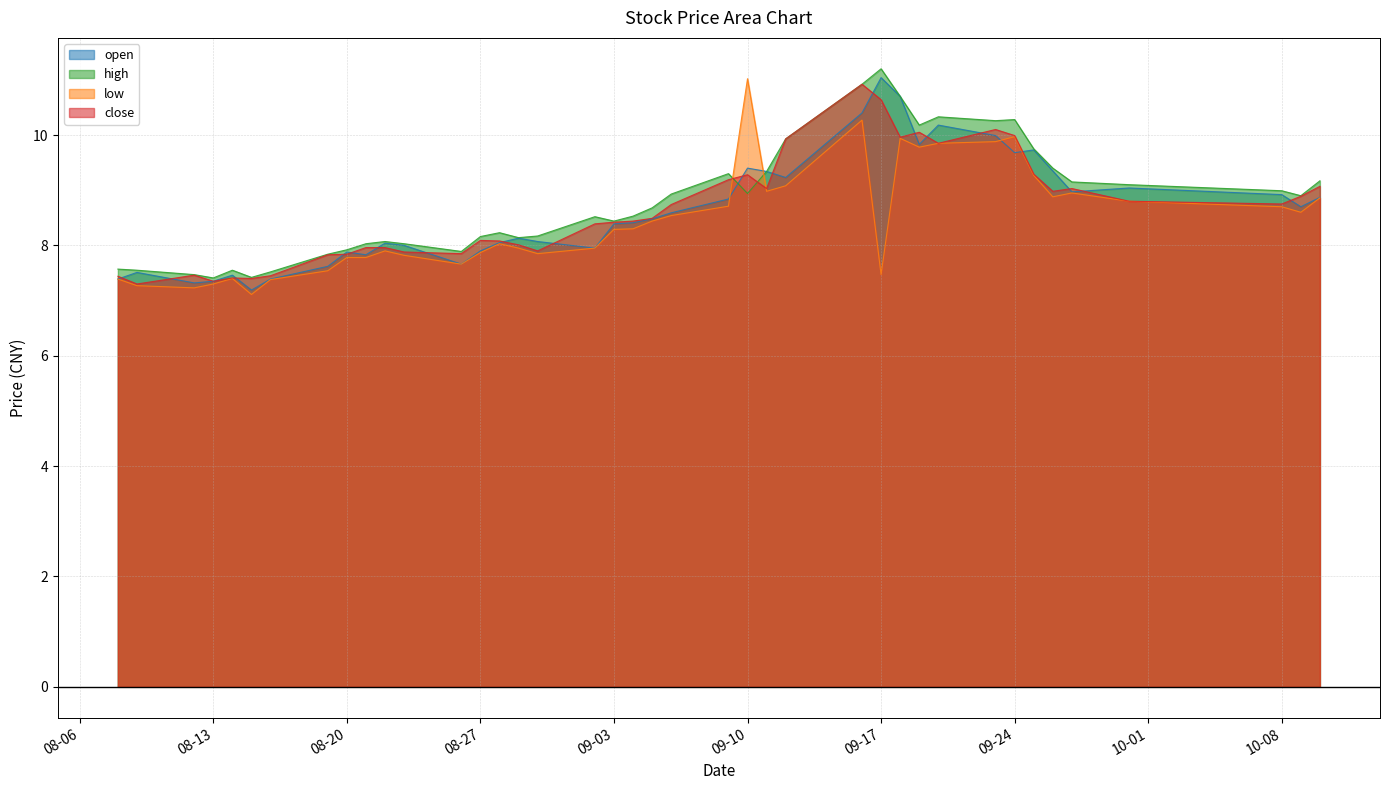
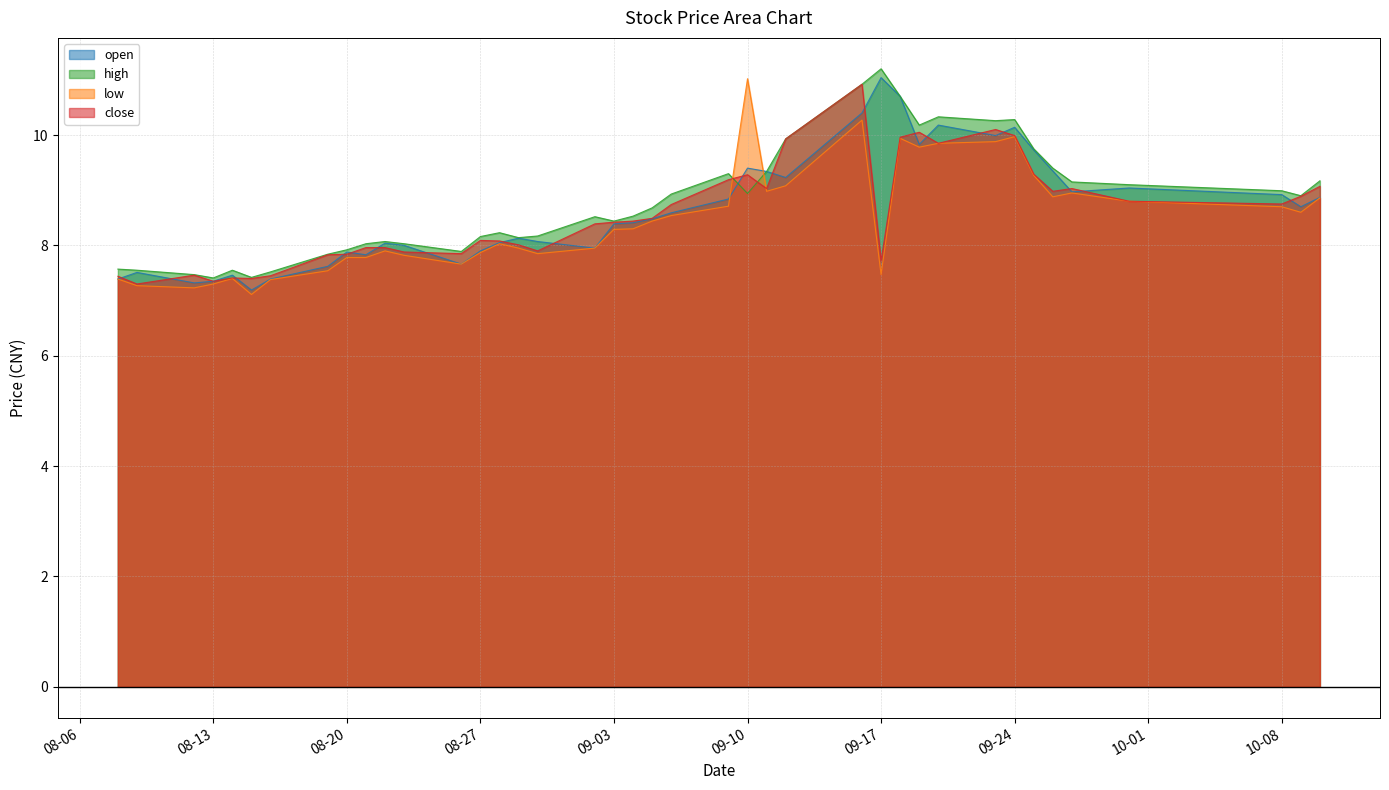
close, 09-17: 10.6 -> 7.7
open, 09-24: 9.7 -> 10.1
